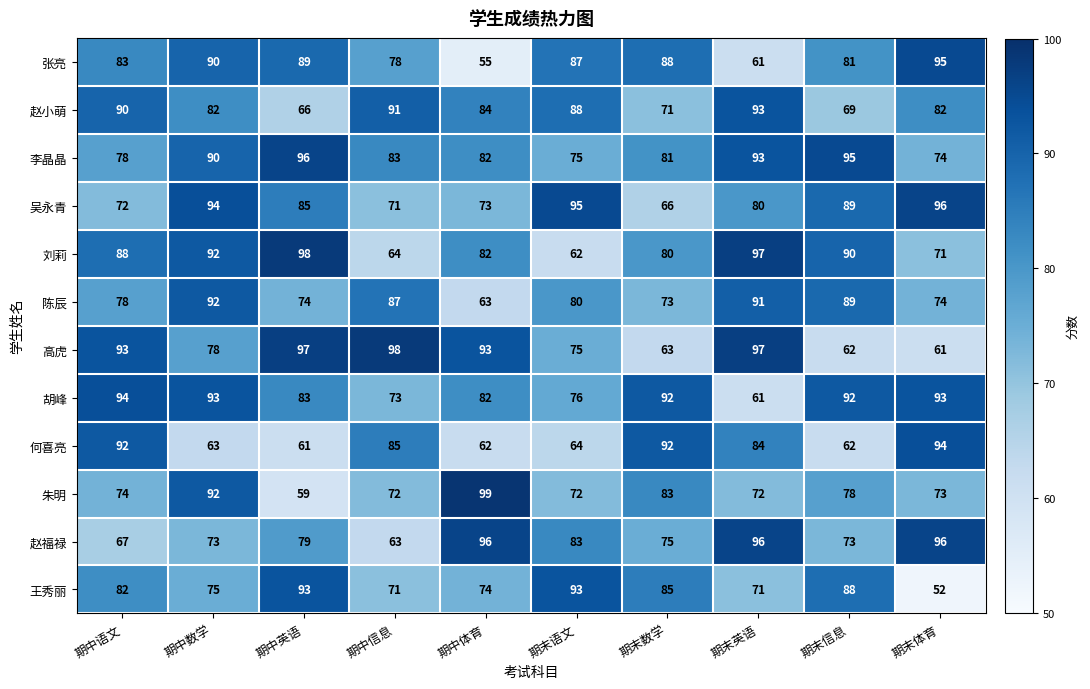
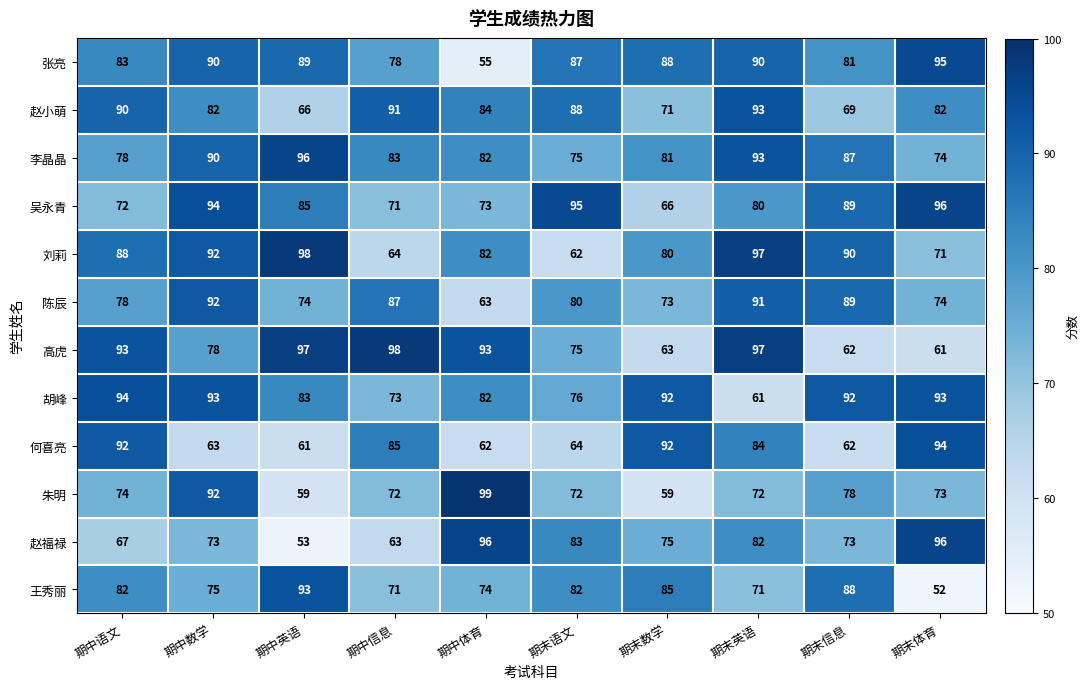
张亮, 期末英语: 61 -> 90
李晶晶, 期末信息: 95 -> 87
朱明, 期末数学: 83 -> 59
赵福禄, 期中英语: 79 -> 53
赵福禄, 期末英语: 96 -> 82
王秀丽, 期末语文: 93 -> 82
